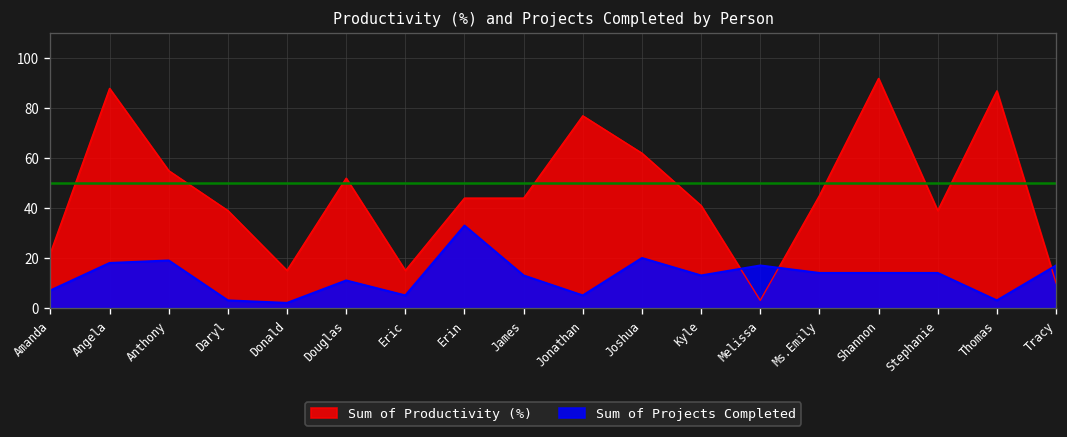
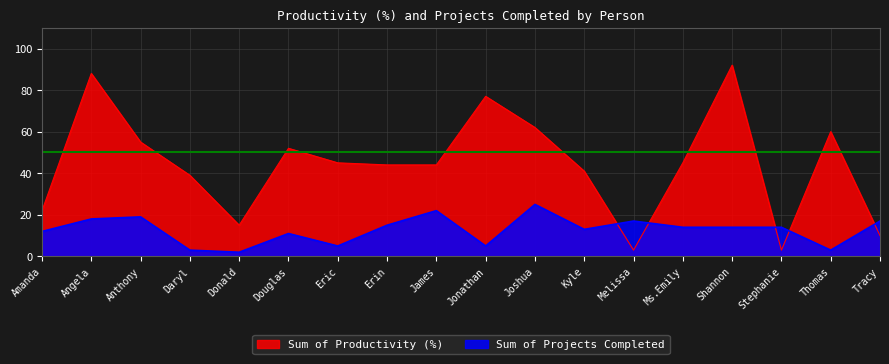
Sum of Projects Completed, Amanda: 7 -> 12
Sum of Productivity (%), Eric: 15 -> 45
Sum of Projects Completed, Erin: 33 -> 15
Sum of Projects Completed, James: 13 -> 22
Sum of Projects Completed, Joshua: 20 -> 25
Sum of Productivity (%), Stephanie: 39 -> 3
Sum of Productivity (%), Thomas: 87 -> 60
